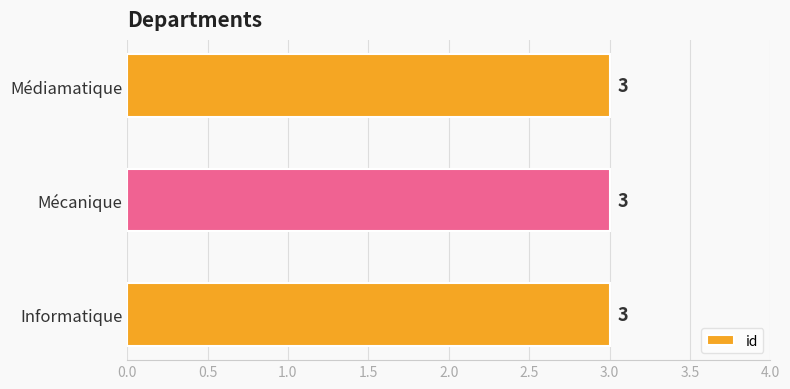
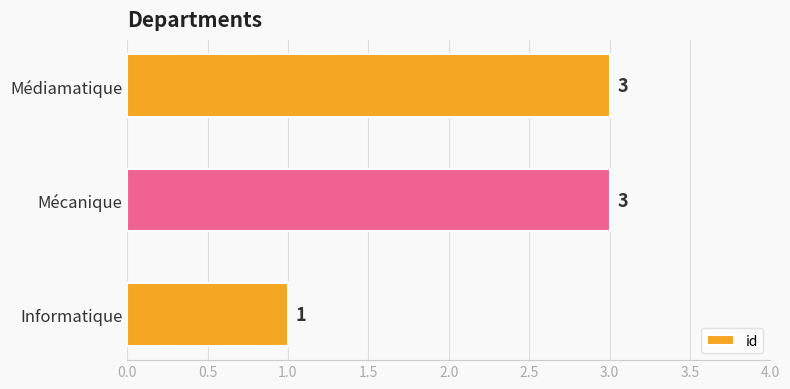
Informatique: 3 -> 1
